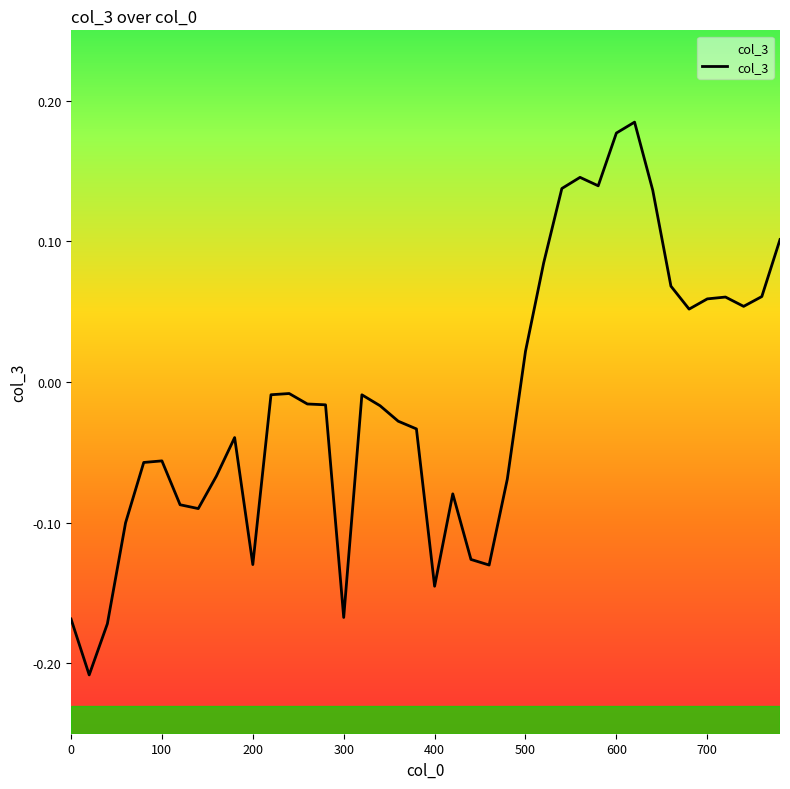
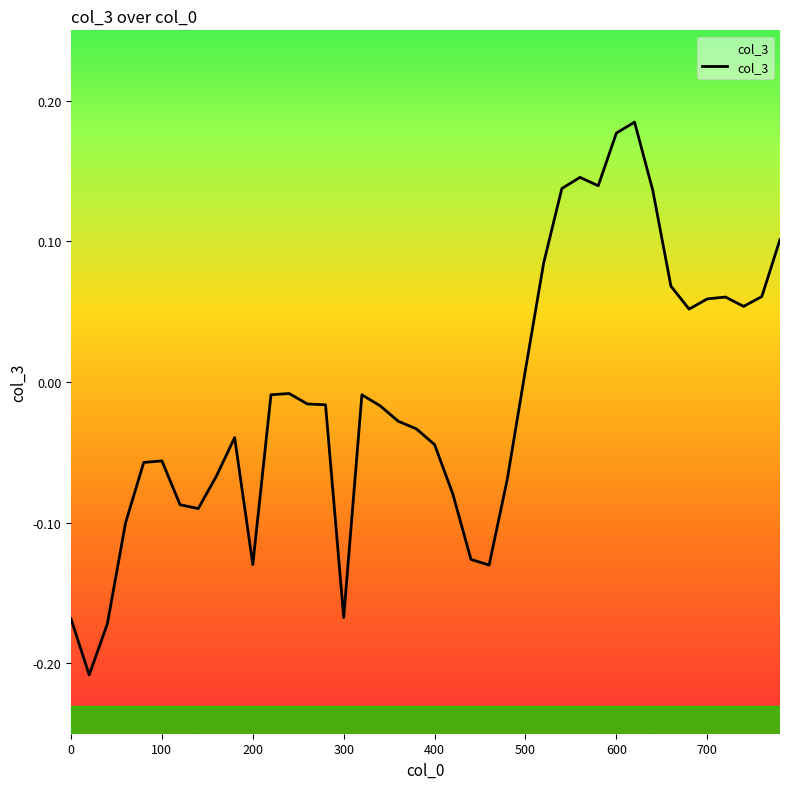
400: -0.145 -> -0.045
500: 0.022 -> 0.009
